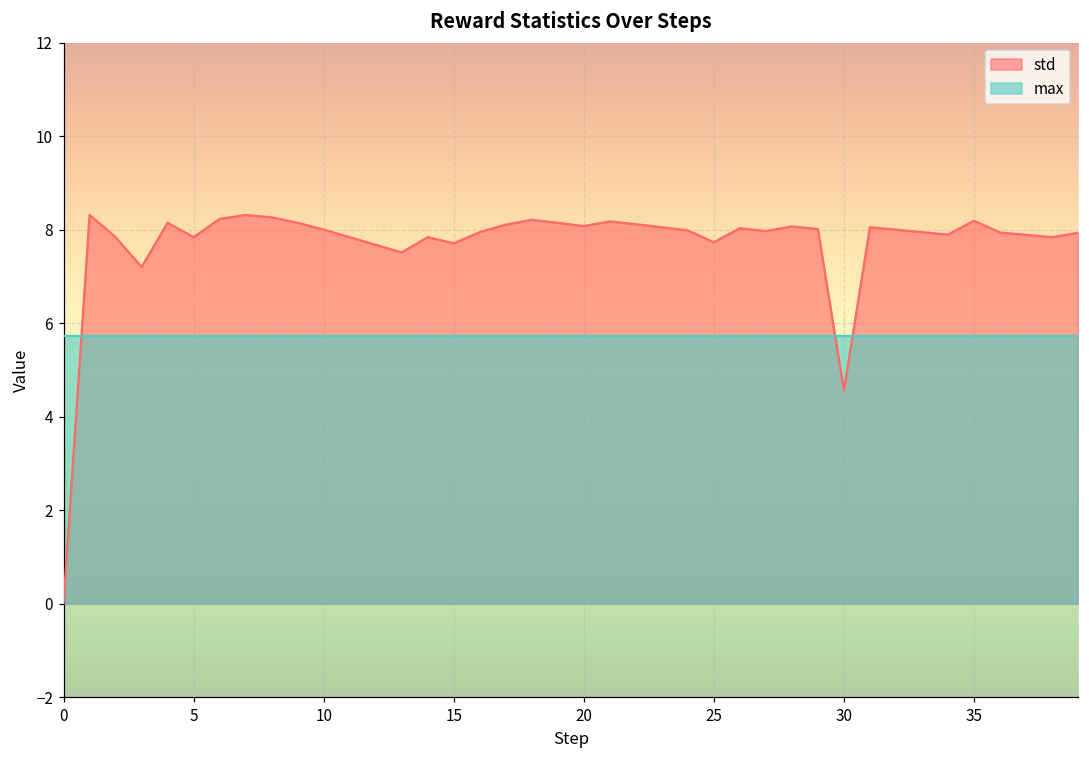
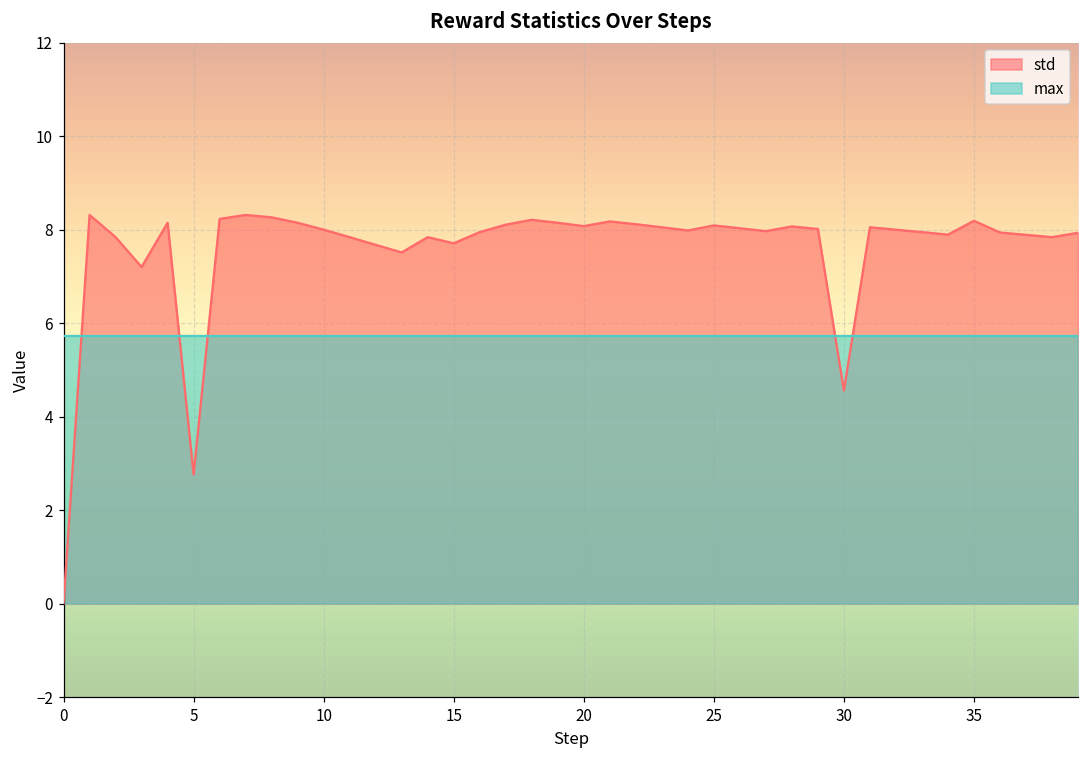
std, 5: 7.8 -> 2.8
std, 25: 7.7 -> 8.1
